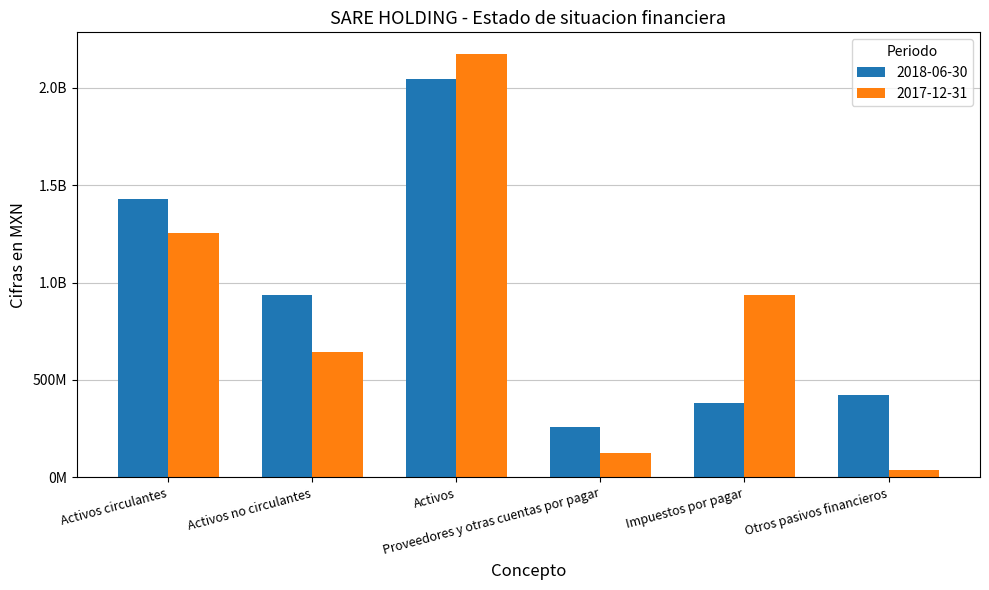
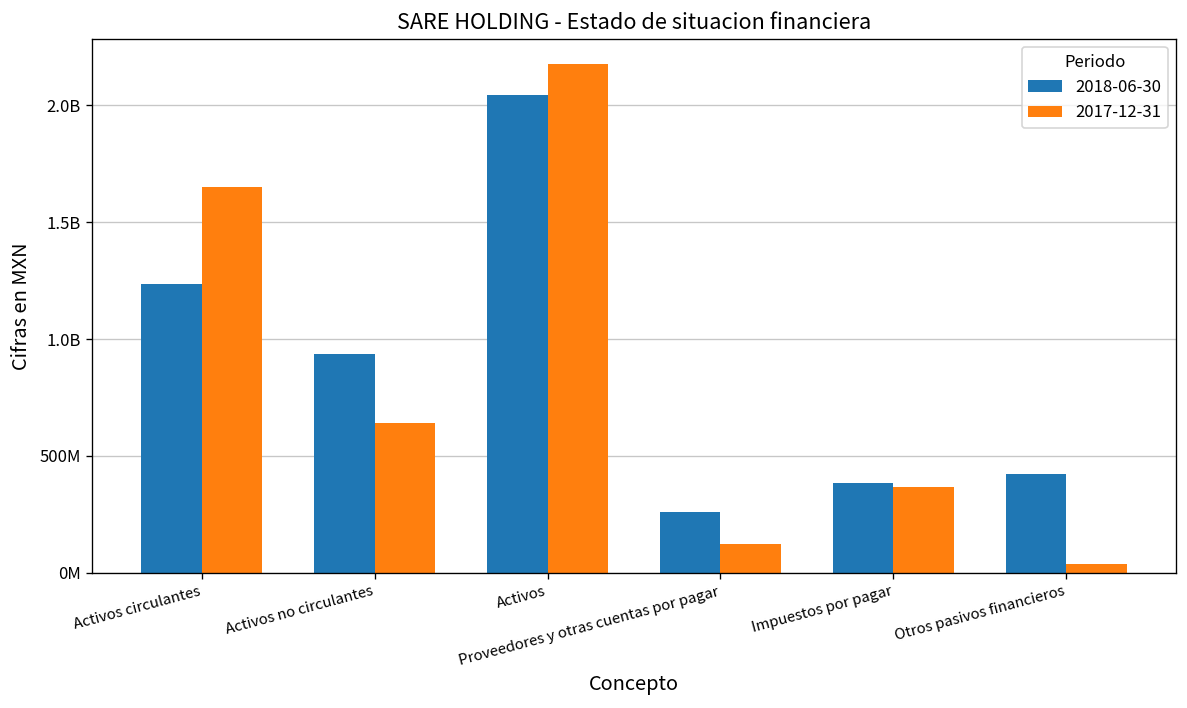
2018-06-30, Activos circulantes: 1430000000 -> 1230000000
2017-12-31, Activos circulantes: 1250000000 -> 1650000000
2017-12-31, Impuestos por pagar: 940000000 -> 370000000
